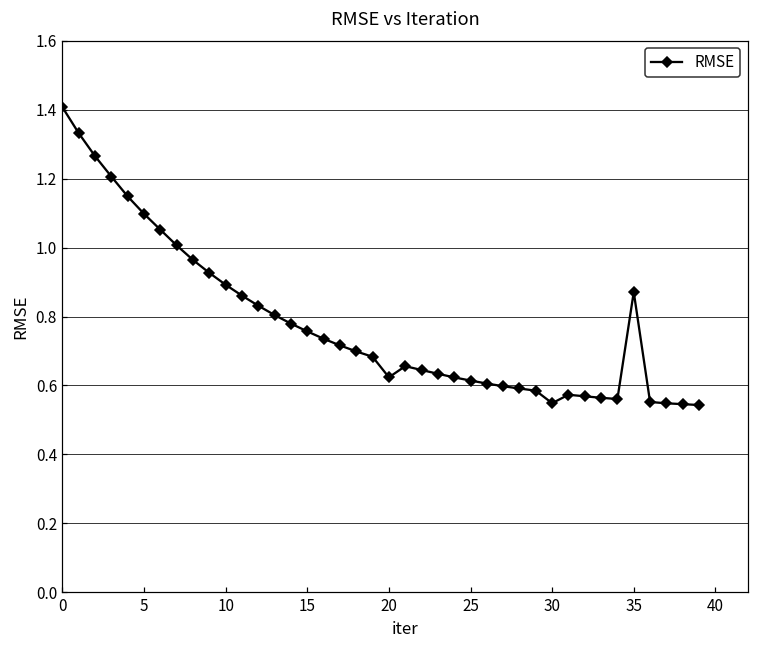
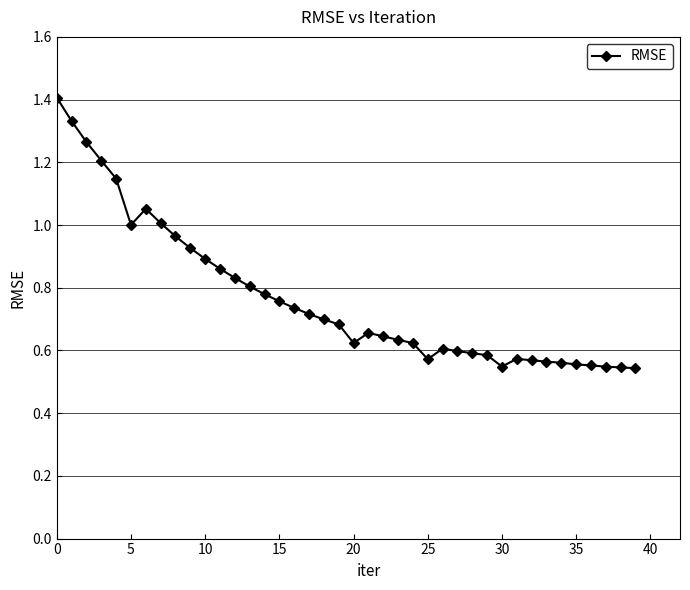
5: 1.10 -> 1.00
25: 0.61 -> 0.57
35: 0.87 -> 0.56
